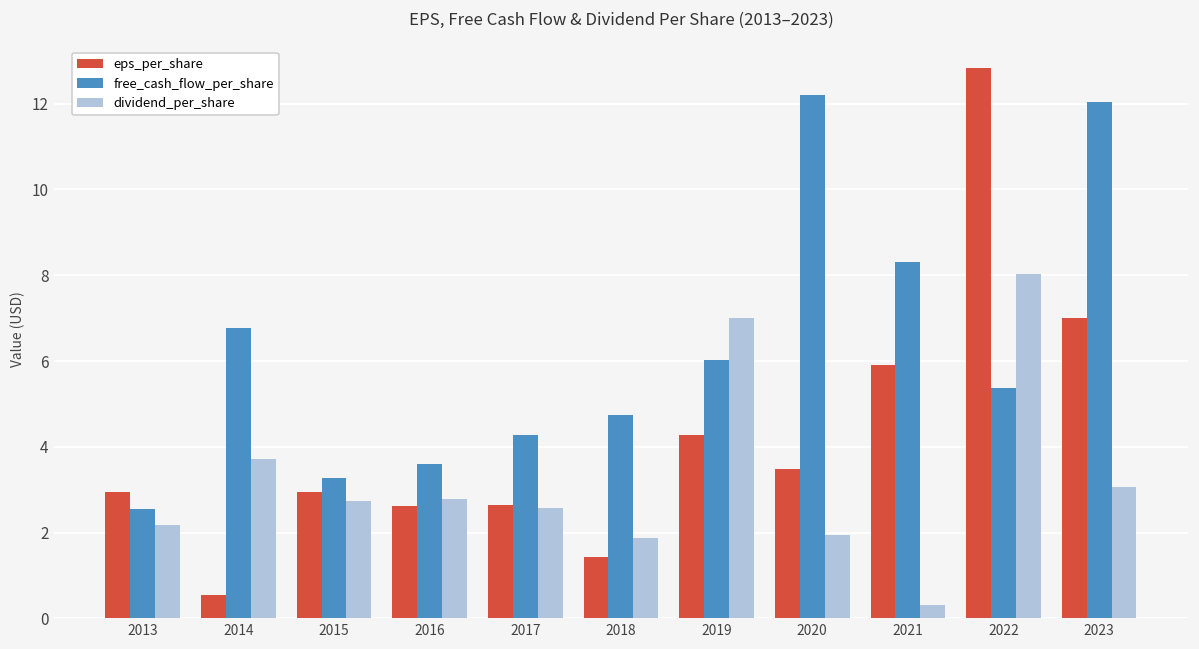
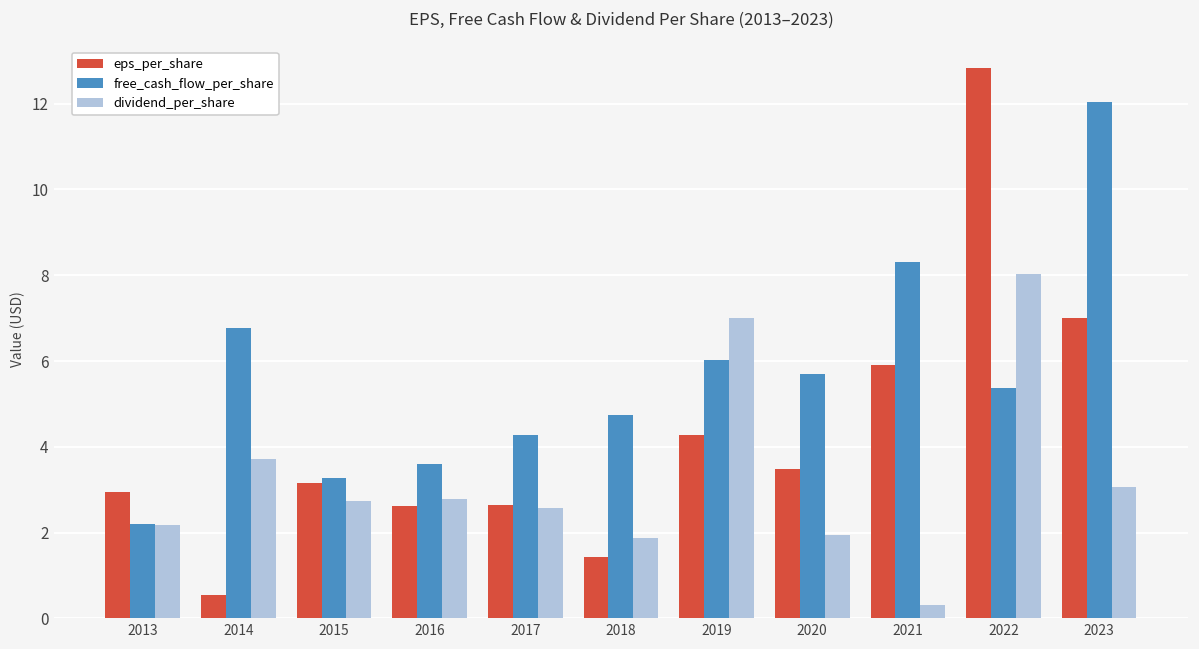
free_cash_flow_per_share, 2013: 2.5 -> 2.2
eps_per_share, 2015: 3.0 -> 3.2
free_cash_flow_per_share, 2020: 12.2 -> 5.7
